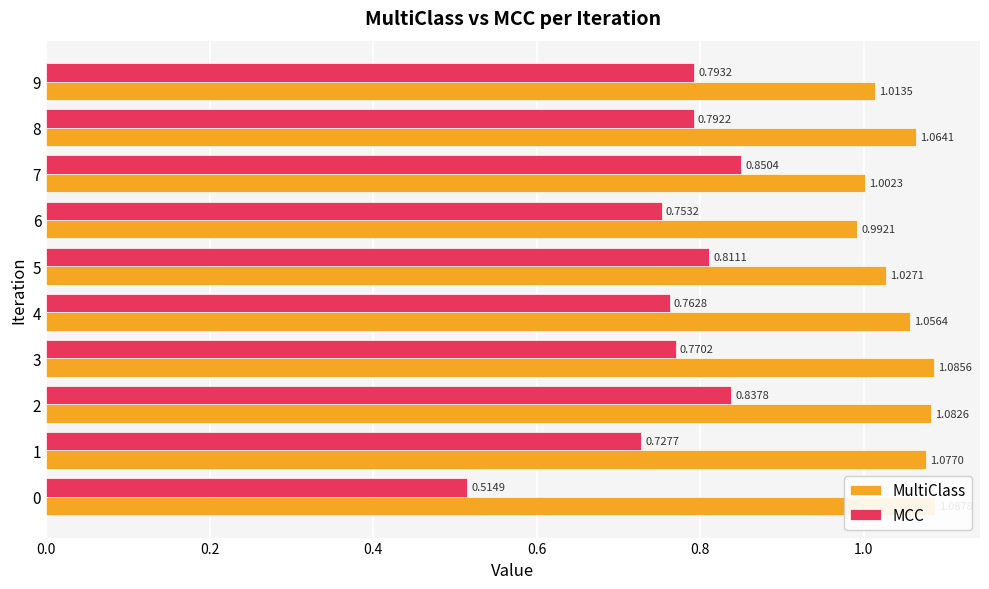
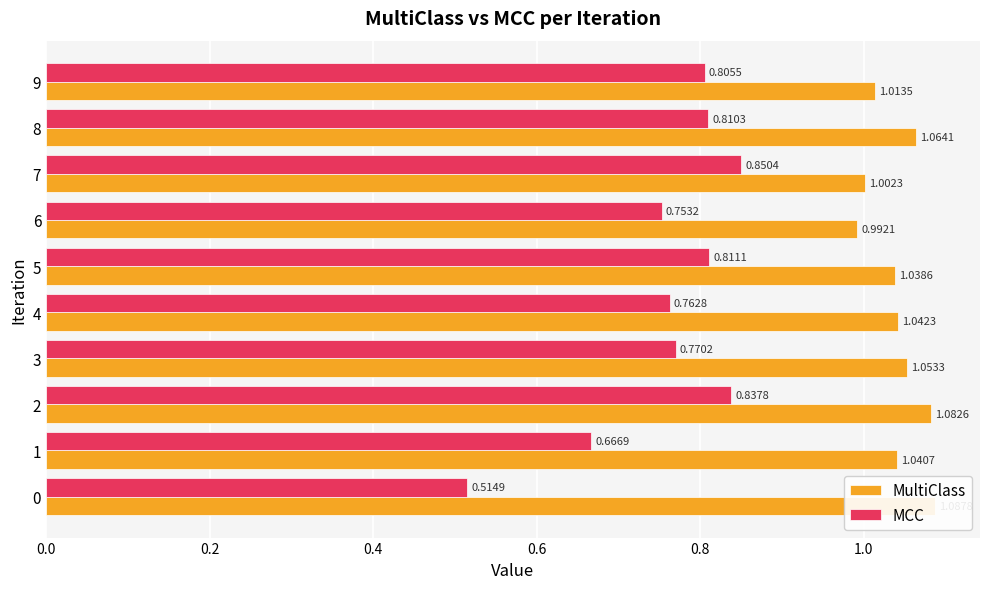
MCC, 9: 0.7932 -> 0.8055
MCC, 8: 0.7922 -> 0.8103
MultiClass, 5: 1.0271 -> 1.0386
MultiClass, 4: 1.0564 -> 1.0423
MultiClass, 3: 1.0856 -> 1.0533
MCC, 1: 0.7277 -> 0.6669
MultiClass, 1: 1.0770 -> 1.0407
